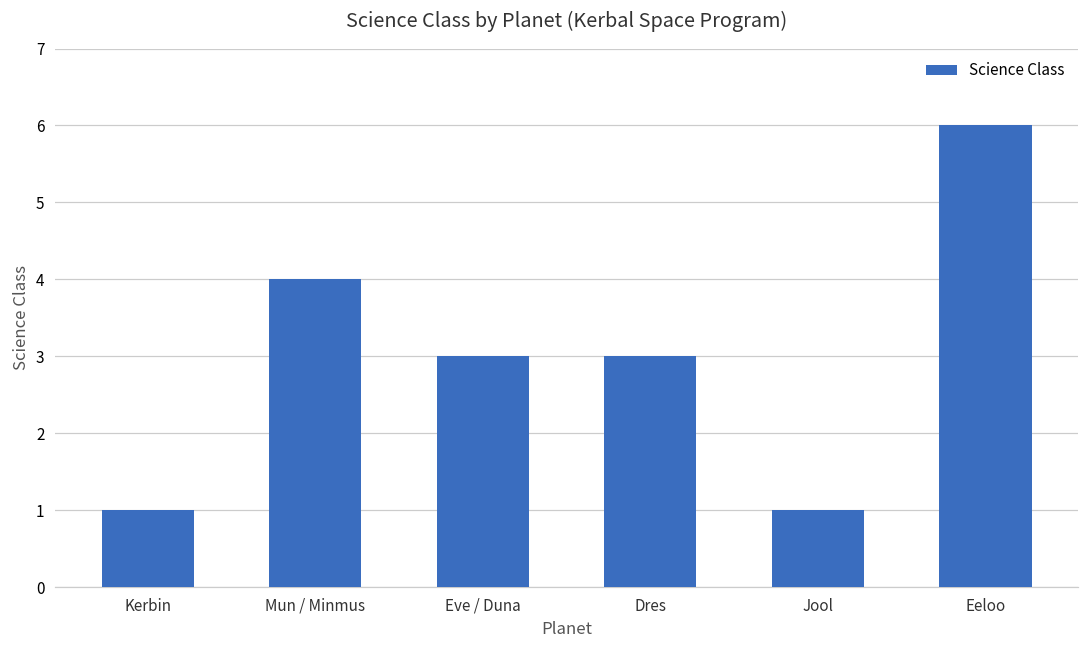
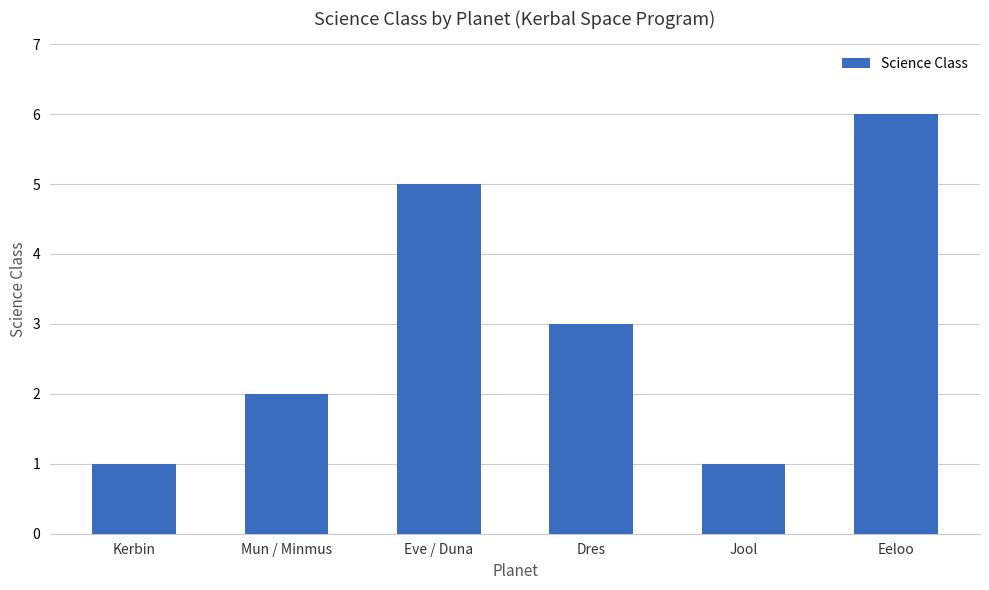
Mun / Minmus: 4 -> 2
Eve / Duna: 3 -> 5
